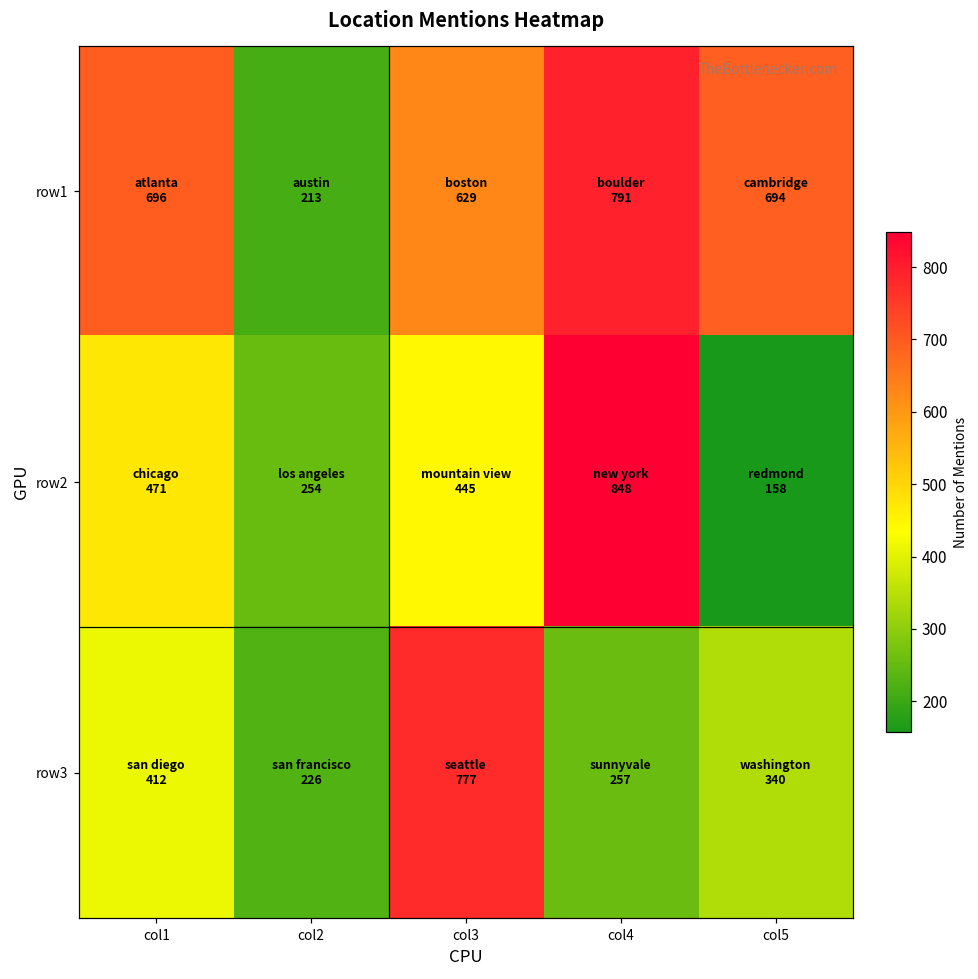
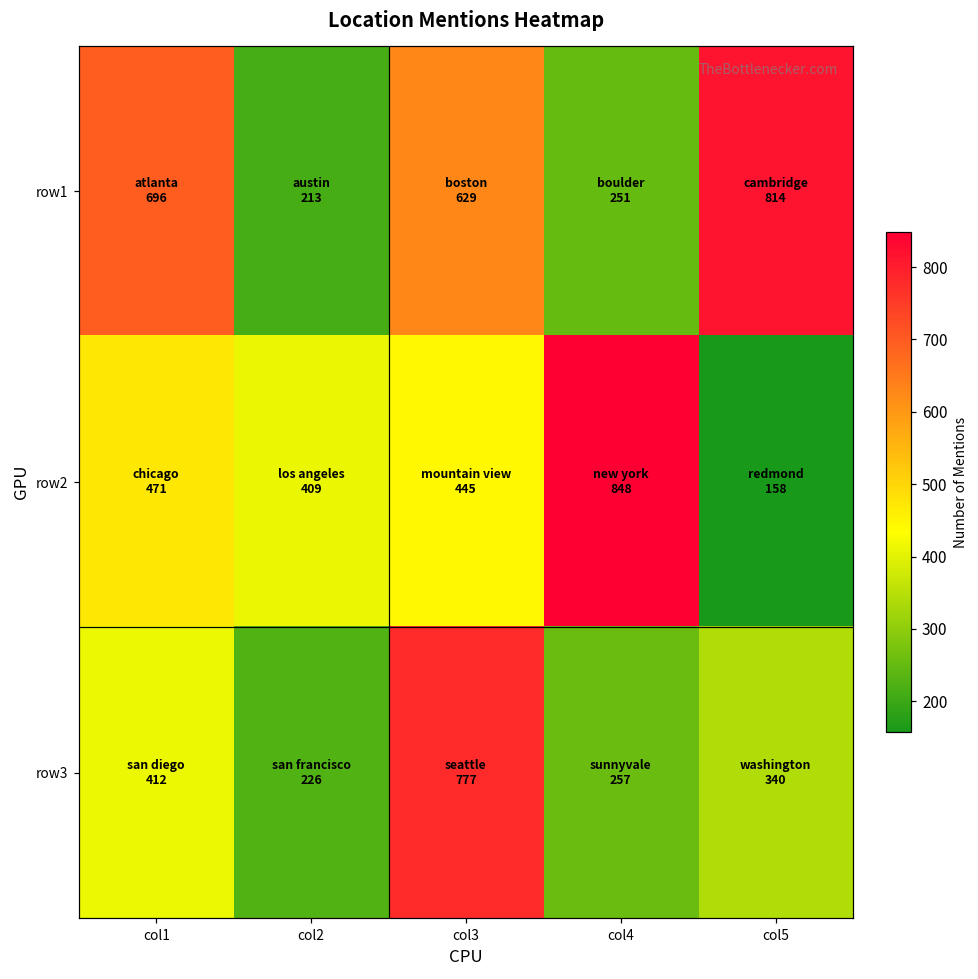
row1, col4: 791 -> 251
row1, col5: 694 -> 814
row2, col2: 254 -> 409
